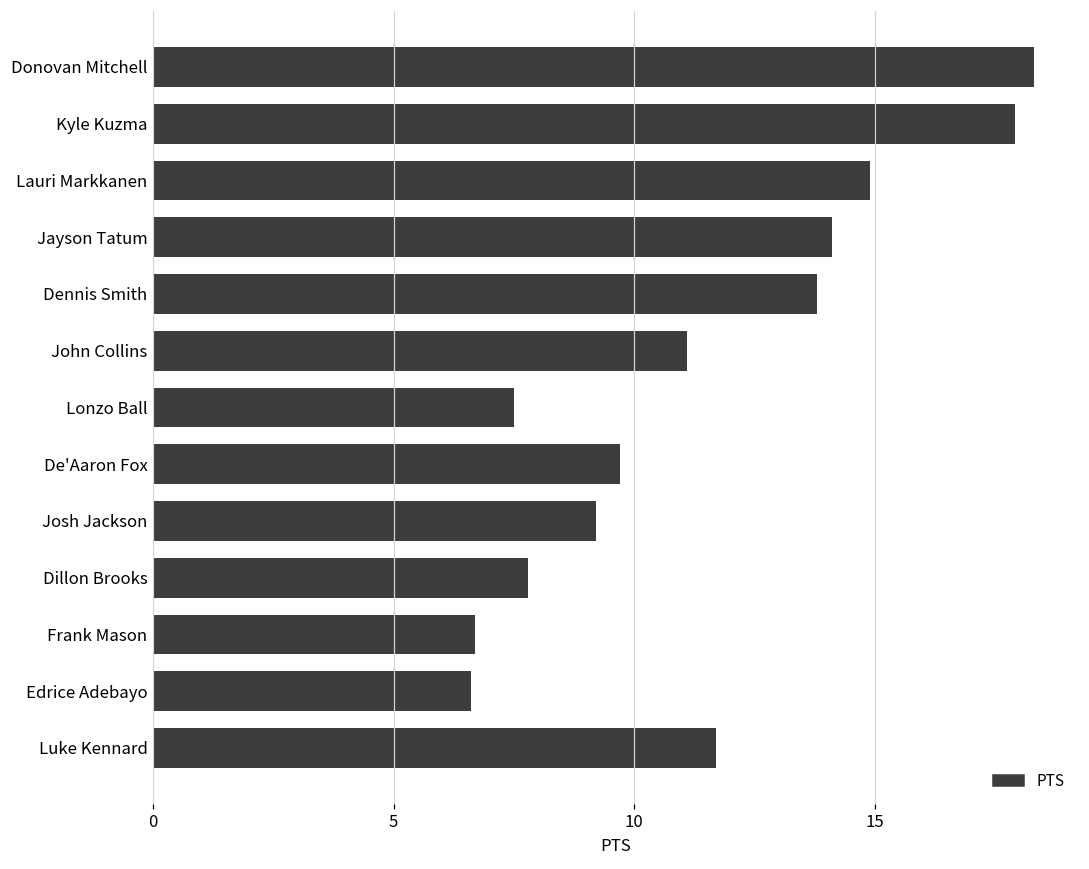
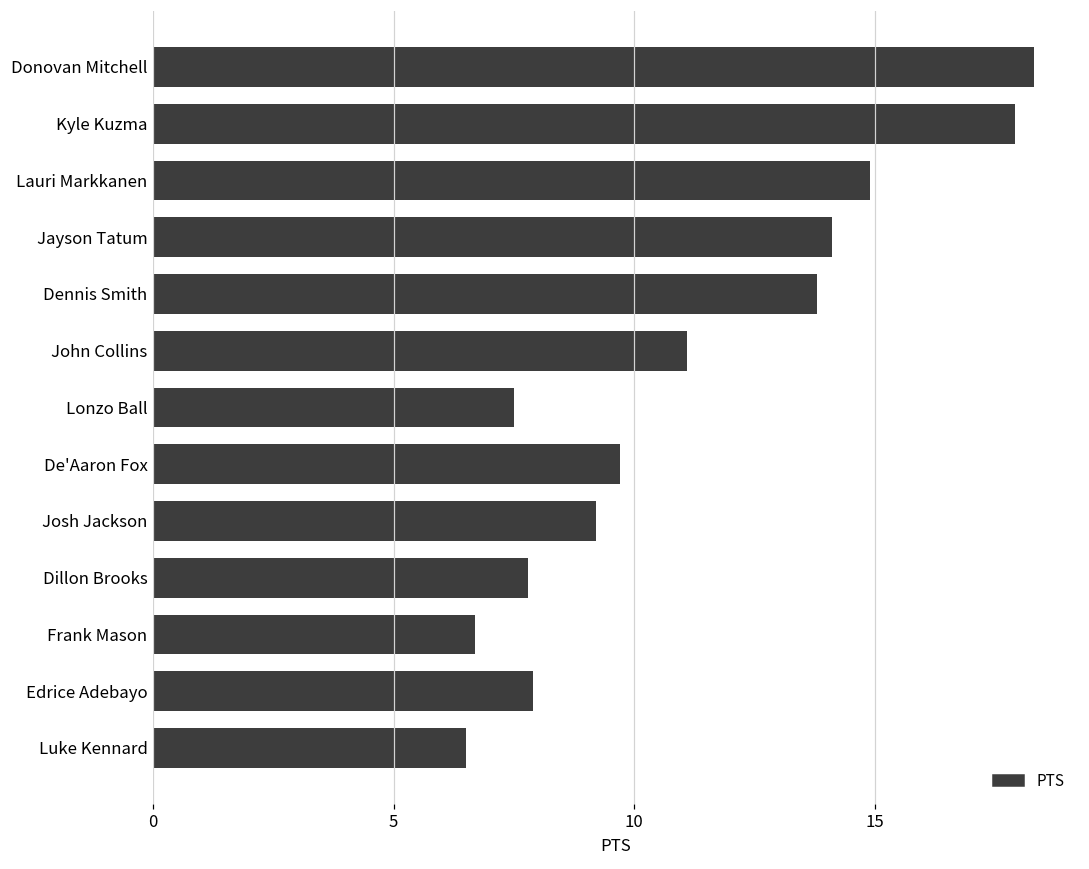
Edrice Adebayo: 6.6 -> 7.9
Luke Kennard: 11.7 -> 6.5
